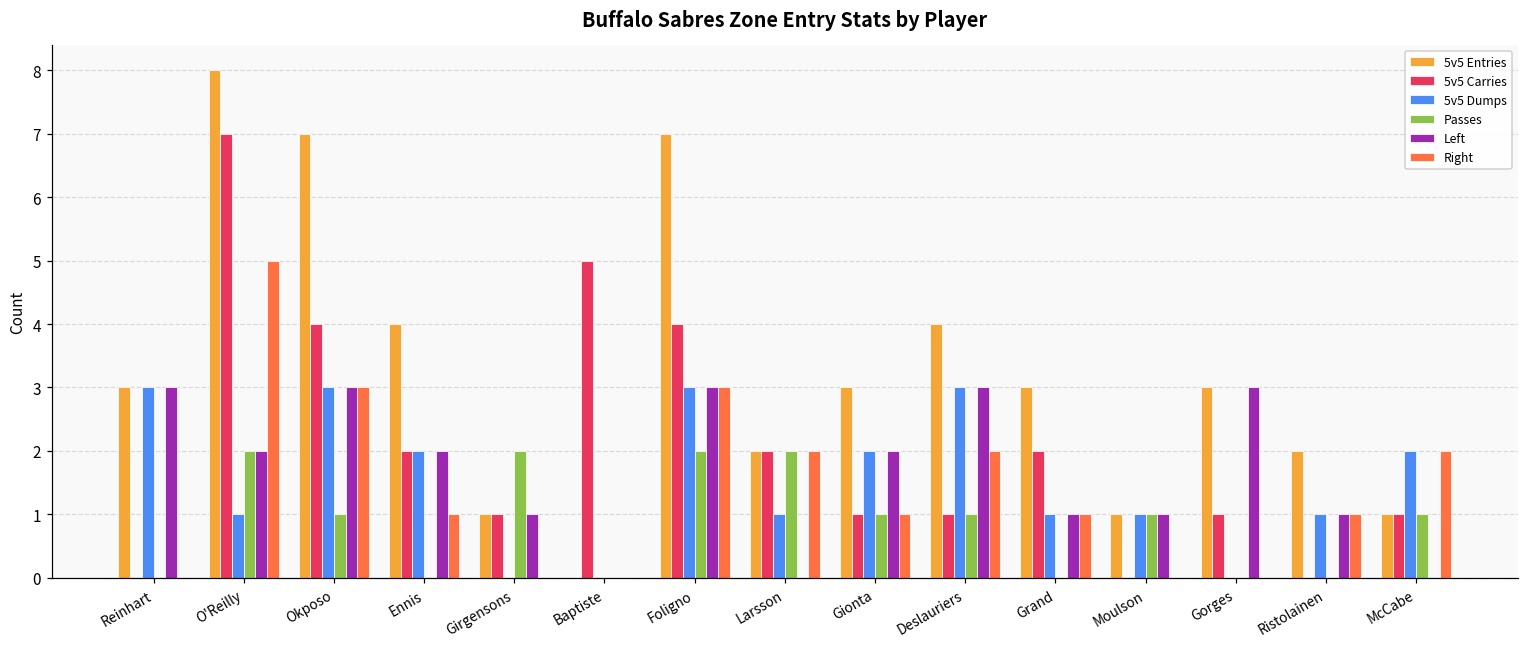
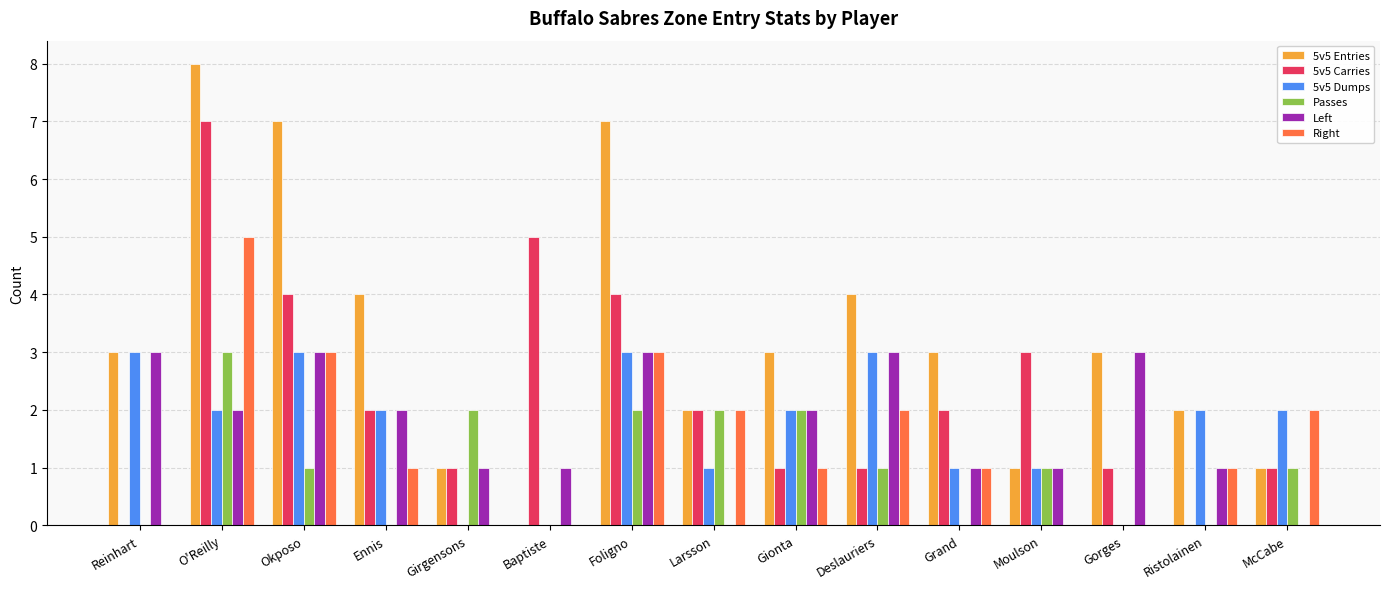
5v5 Dumps, O'Reilly: 1 -> 2
Passes, O'Reilly: 2 -> 3
Left, Baptiste: 0 -> 1
Passes, Gionta: 1 -> 2
5v5 Carries, Moulson: 0 -> 3
5v5 Dumps, Ristolainen: 1 -> 2
